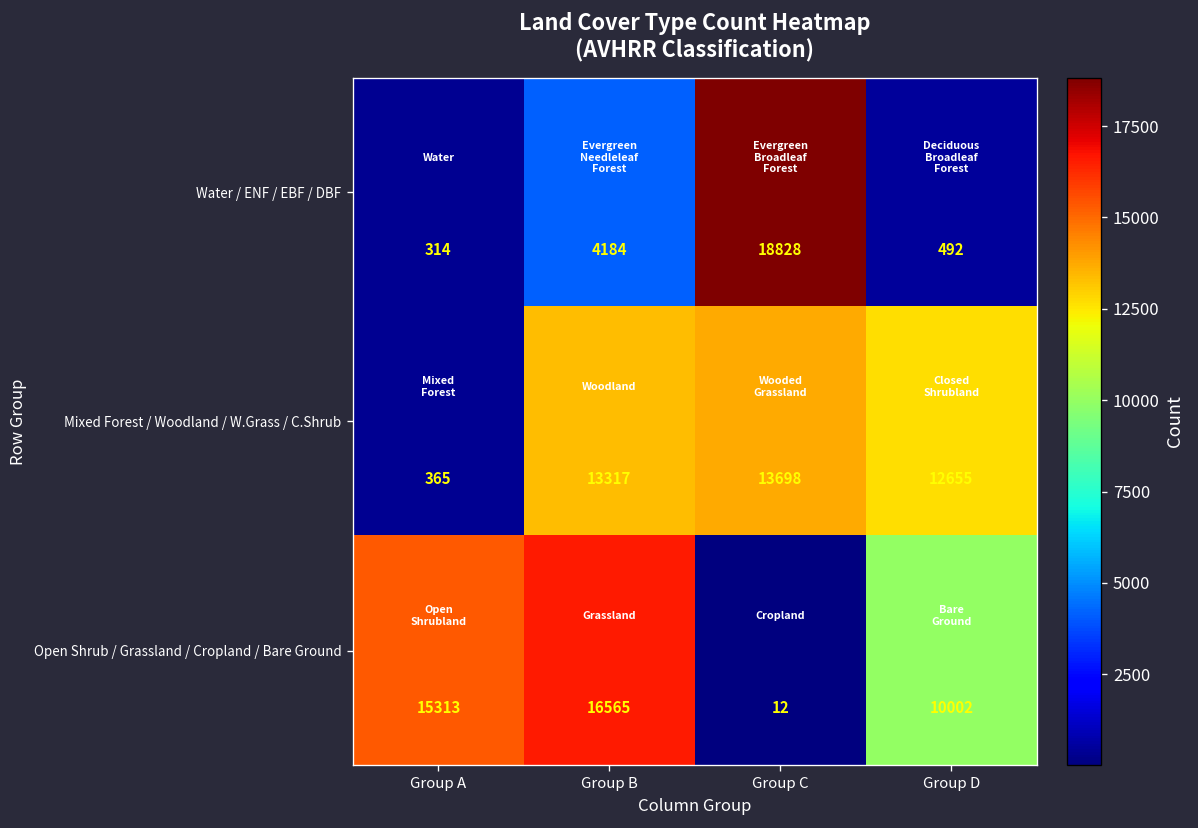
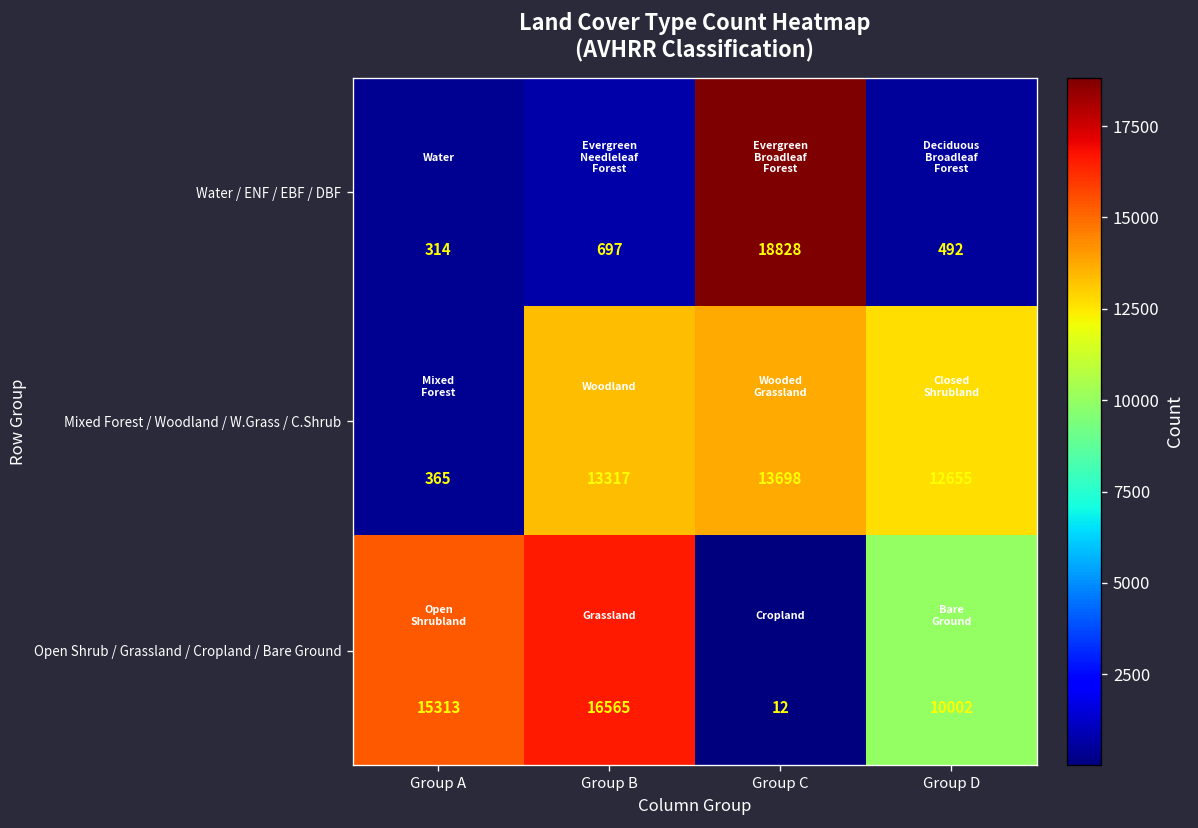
Water / ENF / EBF / DBF, Group B: 4184 -> 697
